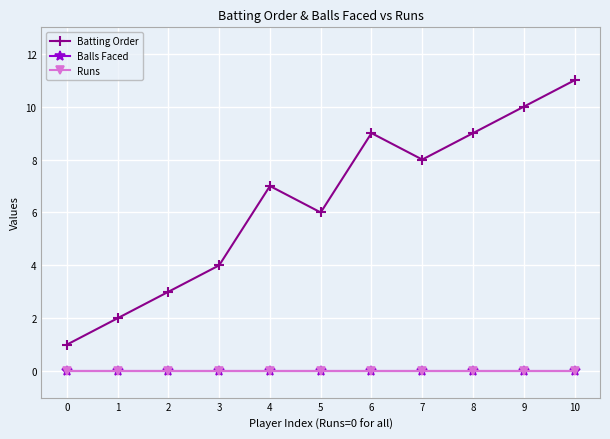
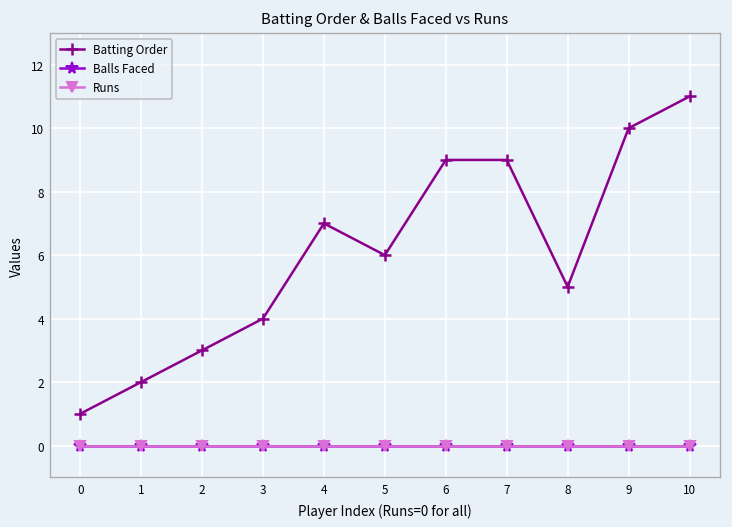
Batting Order, 7: 8 -> 9
Batting Order, 8: 9 -> 5
